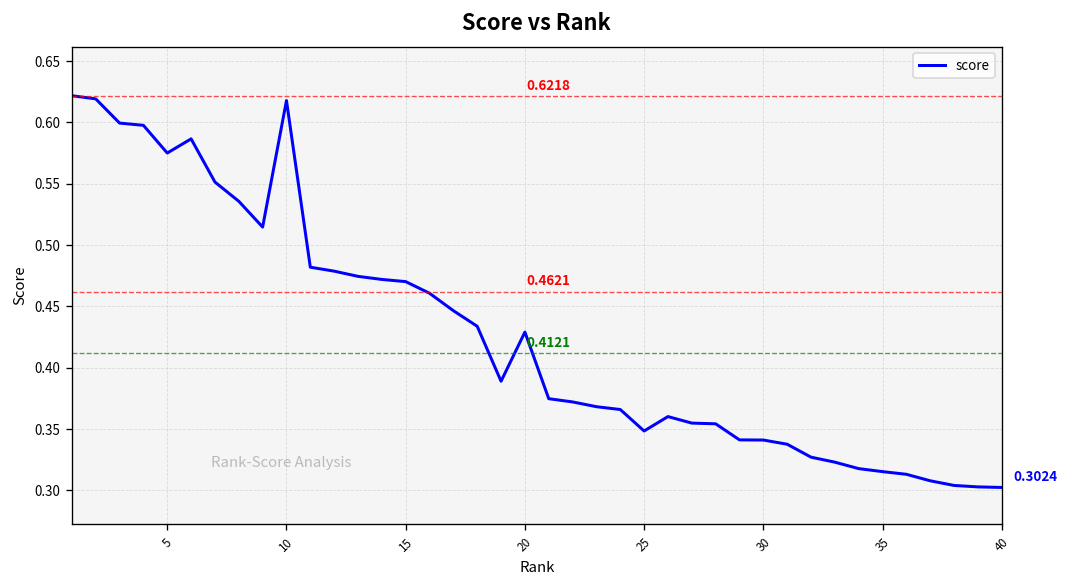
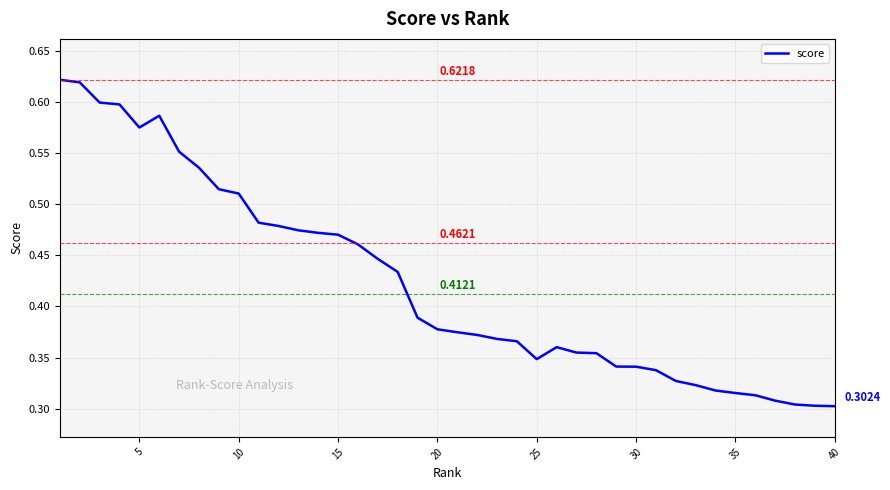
10: 0.618 -> 0.510
20: 0.429 -> 0.378
